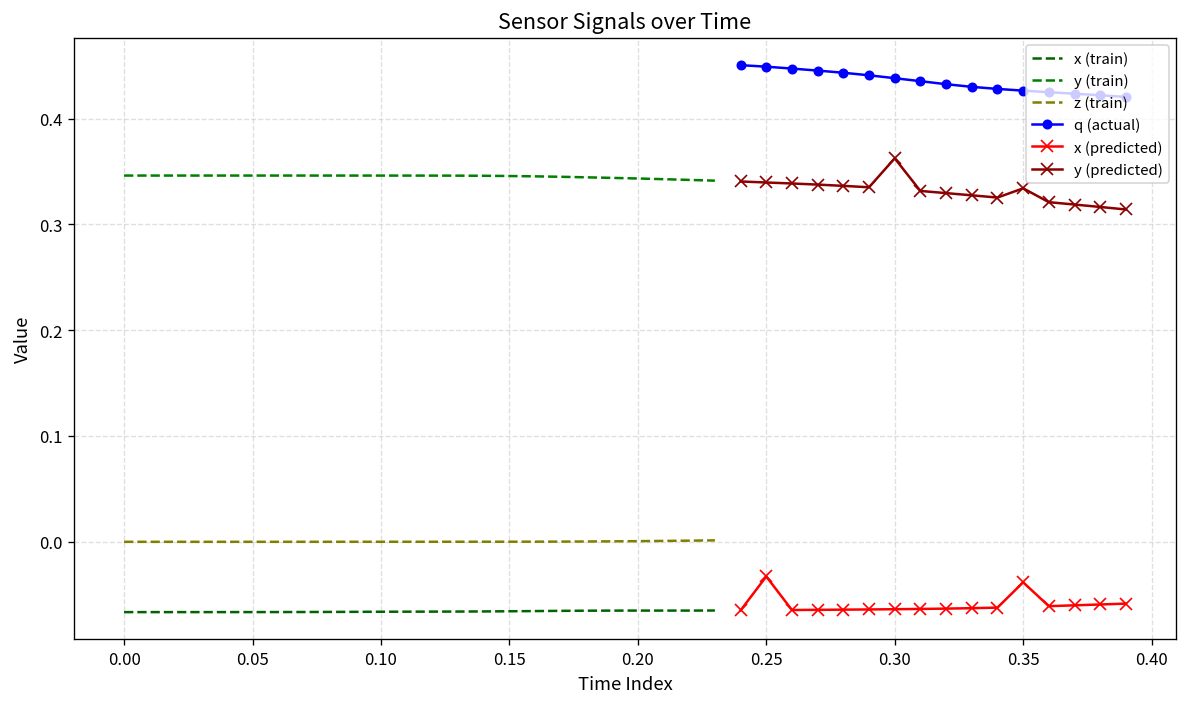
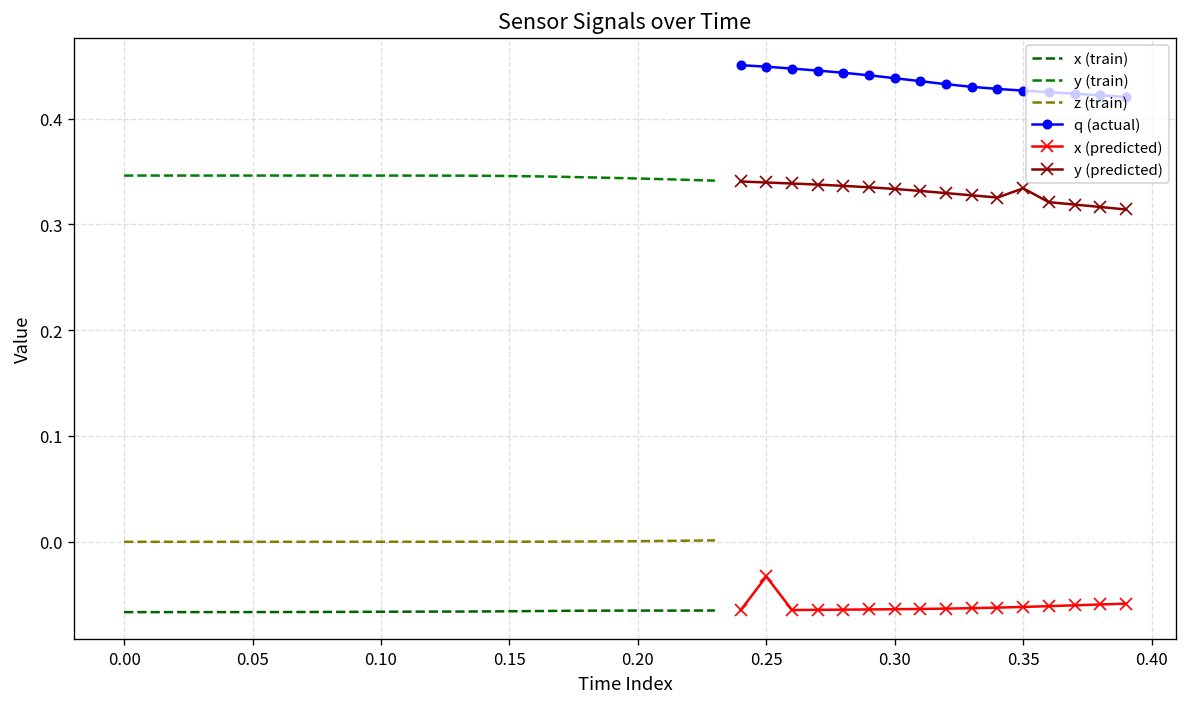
y (predicted), 0.30: 0.36 -> 0.33
x (predicted), 0.35: -0.04 -> -0.06
